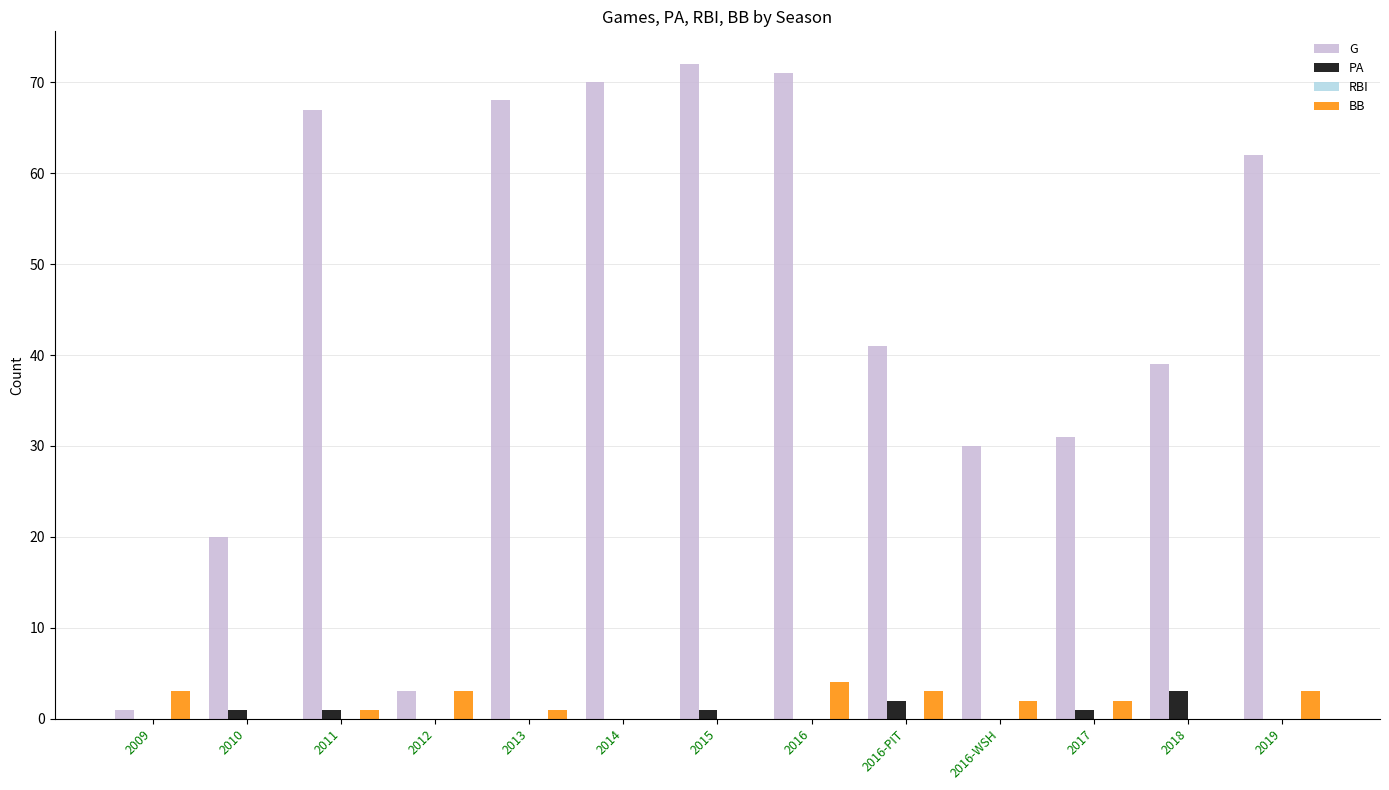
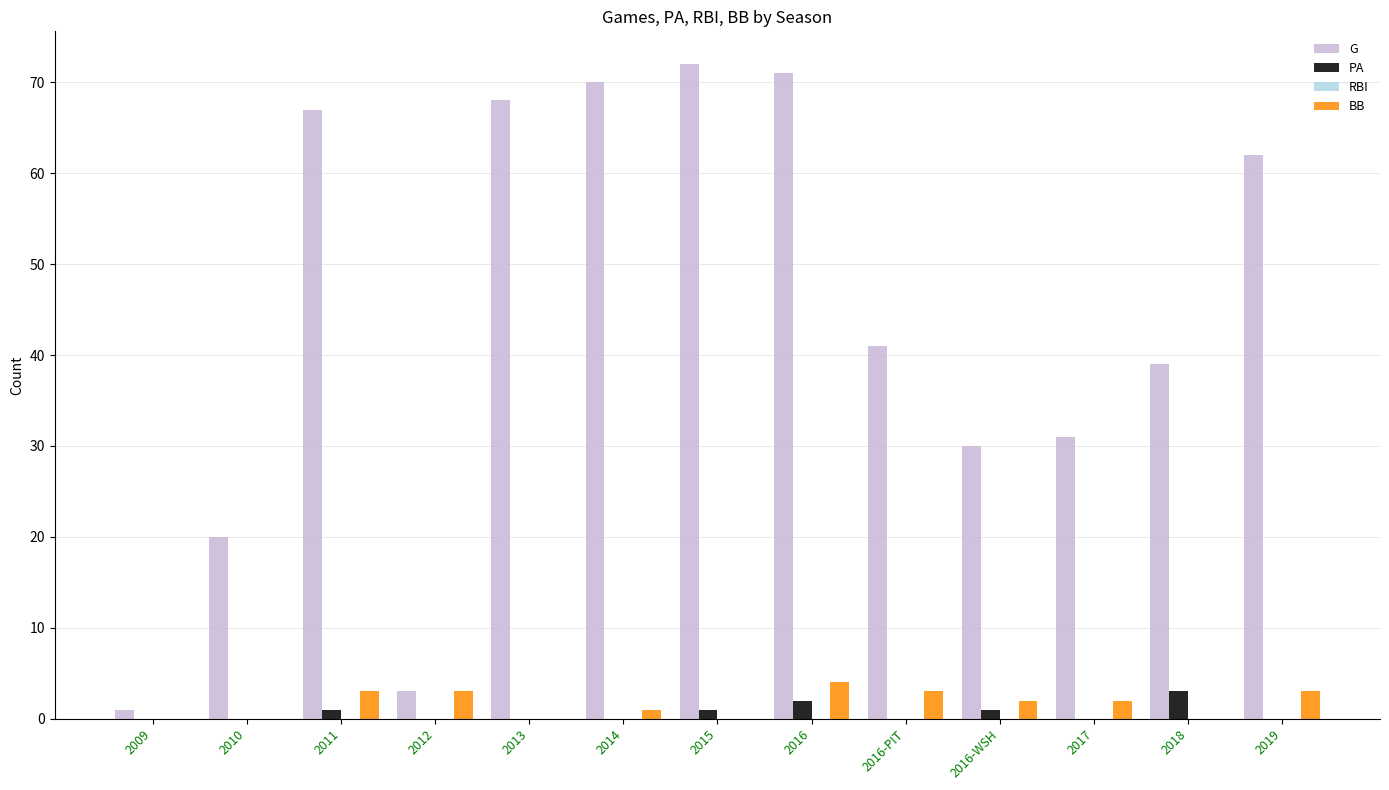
BB, 2009: 3 -> 0
PA, 2010: 1 -> 0
BB, 2011: 1 -> 3
BB, 2013: 1 -> 0
BB, 2014: 0 -> 1
PA, 2016: 0 -> 2
PA, 2016-PIT: 2 -> 0
PA, 2016-WSH: 0 -> 1
PA, 2017: 1 -> 0
